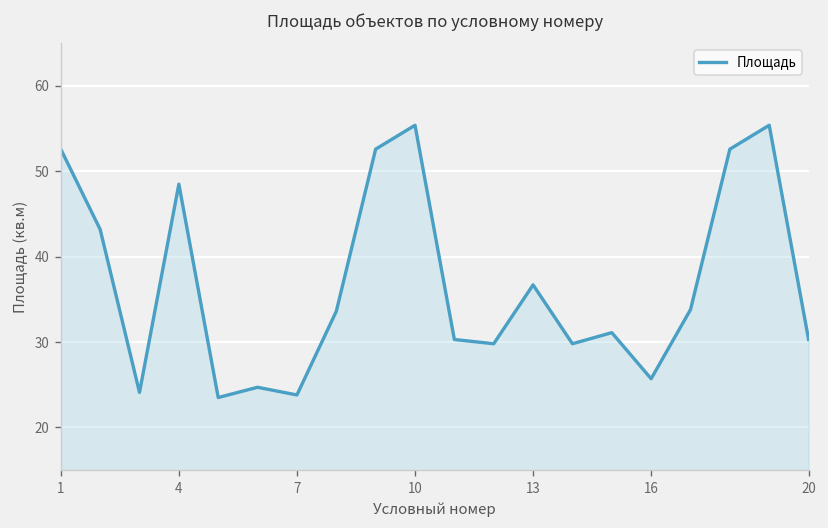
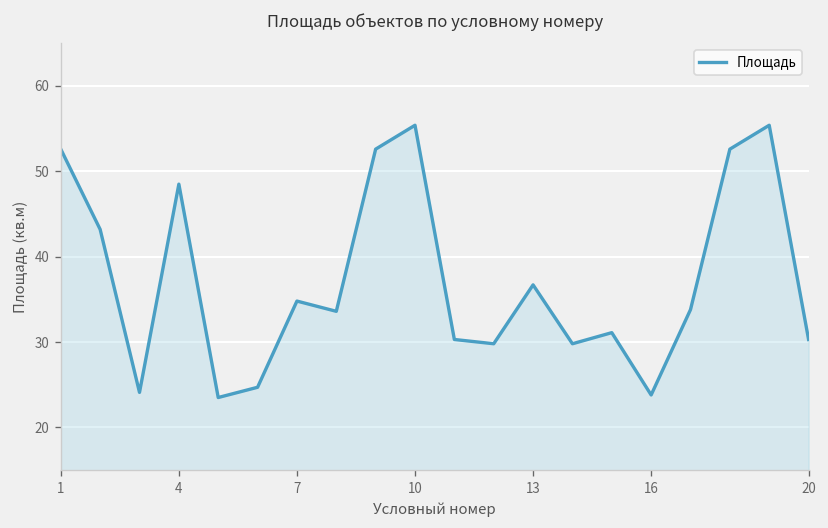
7: 24 -> 35
16: 26 -> 24
